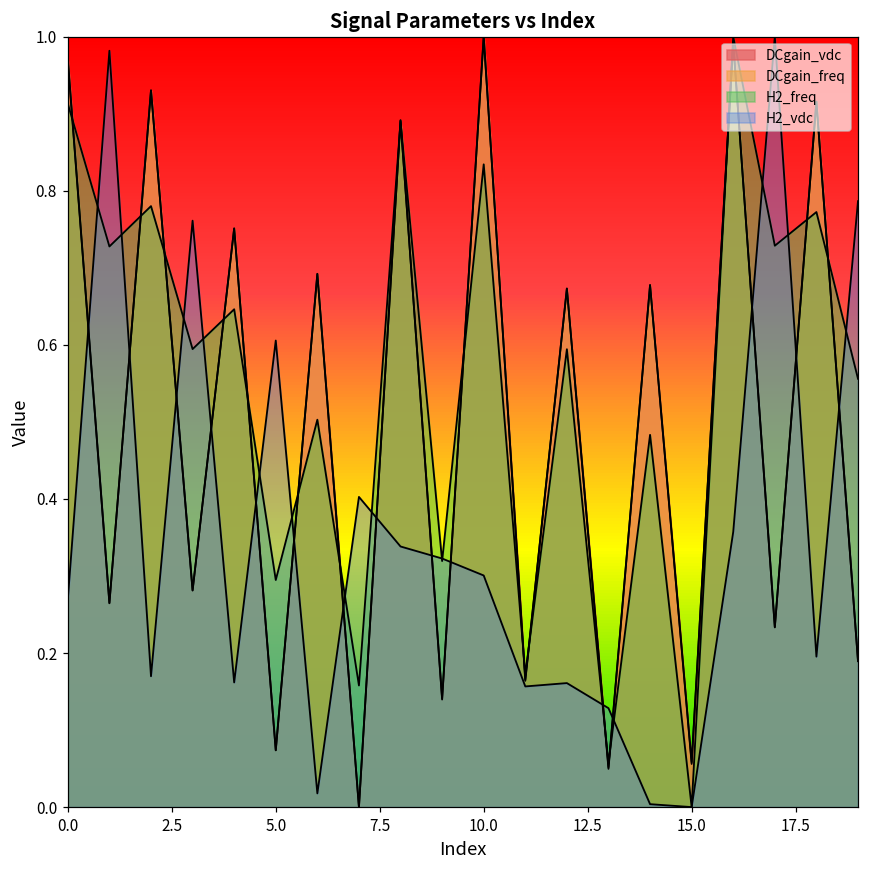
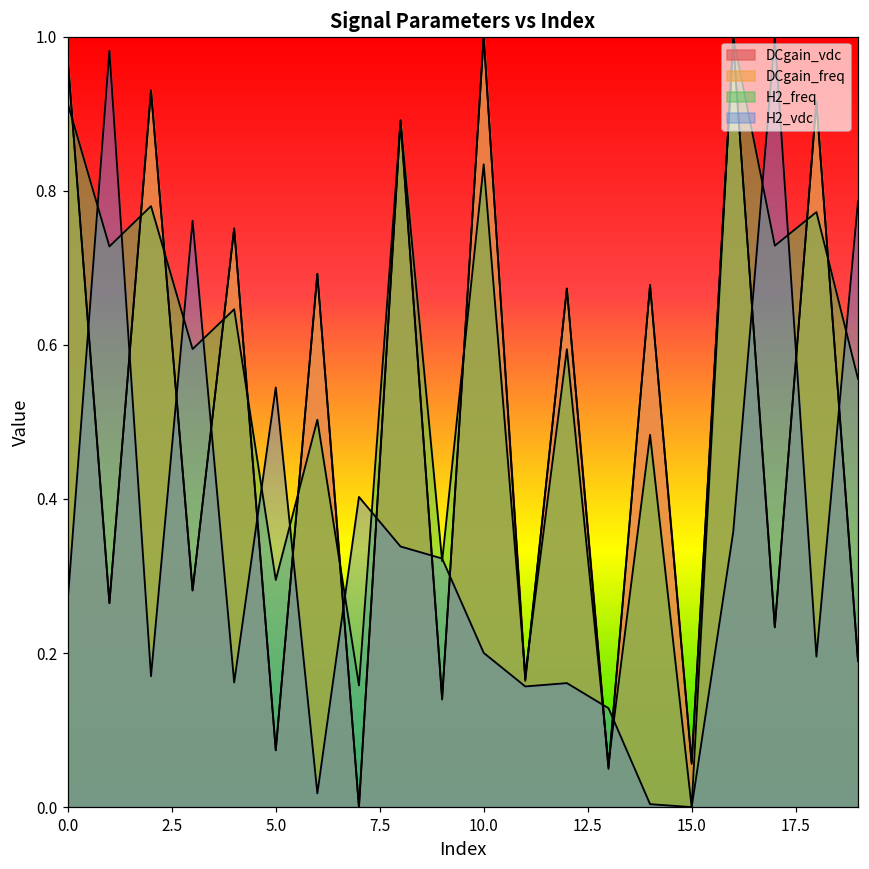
H2_vdc, 5.0: 0.61 -> 0.54
H2_vdc, 10.0: 0.30 -> 0.20
